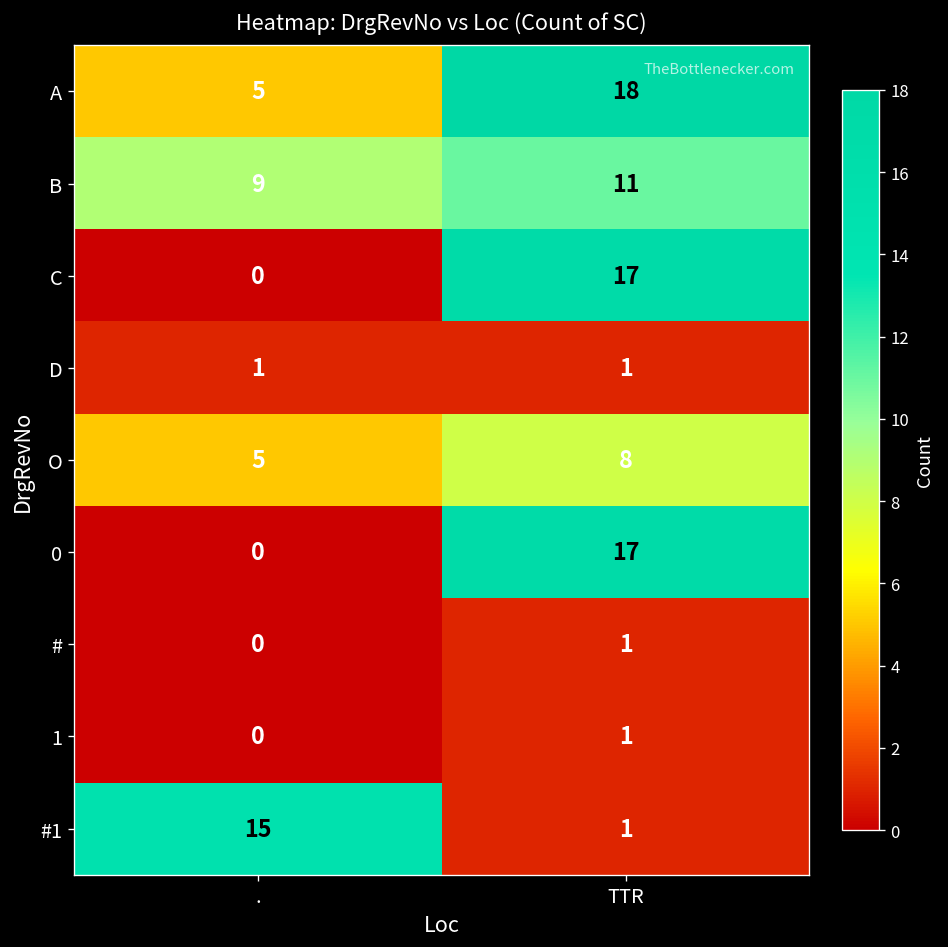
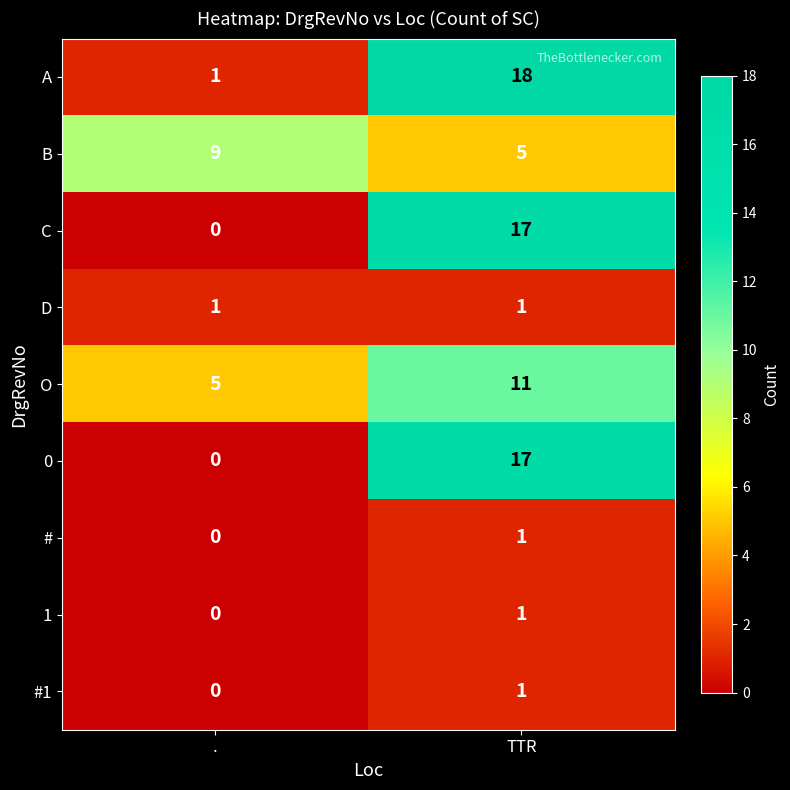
A, .: 5 -> 1
B, TTR: 11 -> 5
O, TTR: 8 -> 11
#1, .: 15 -> 0
